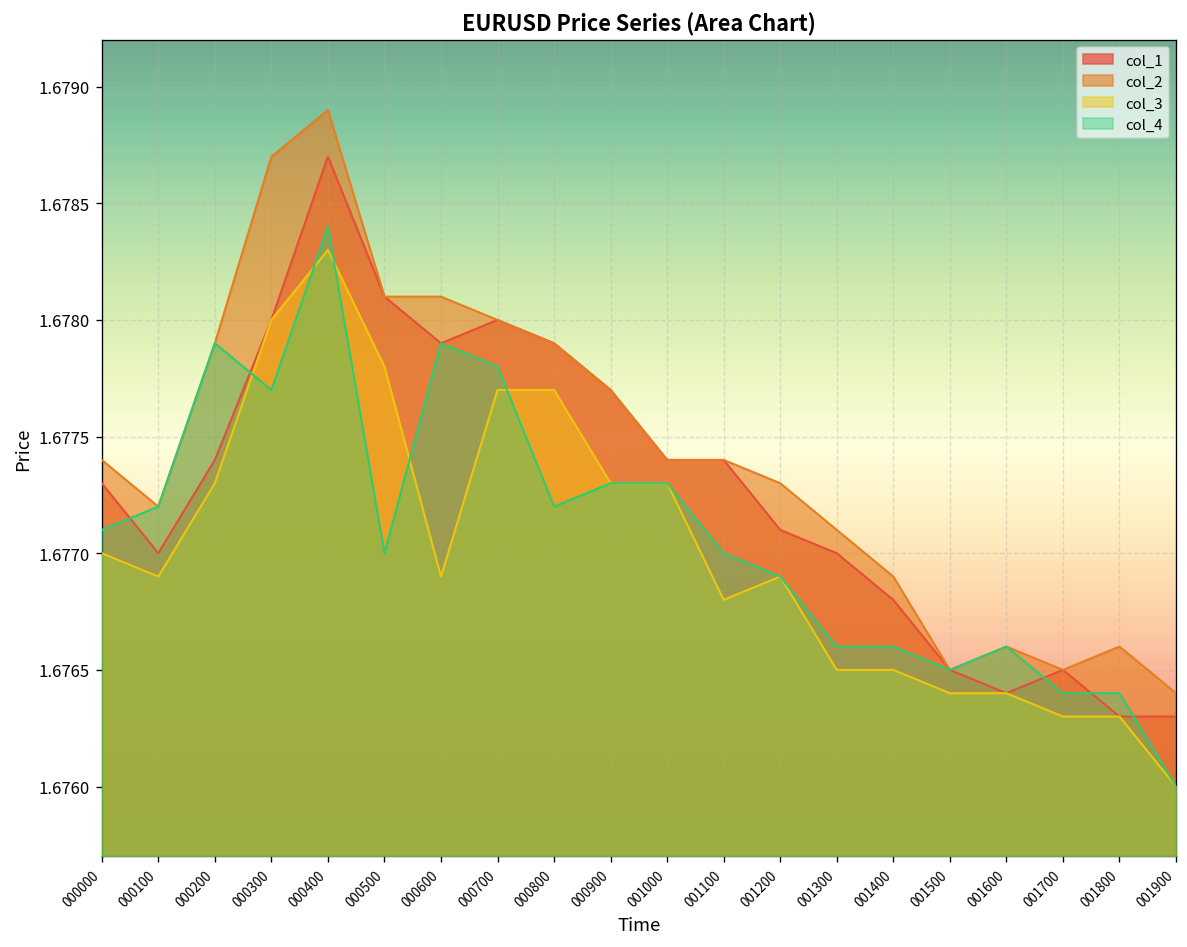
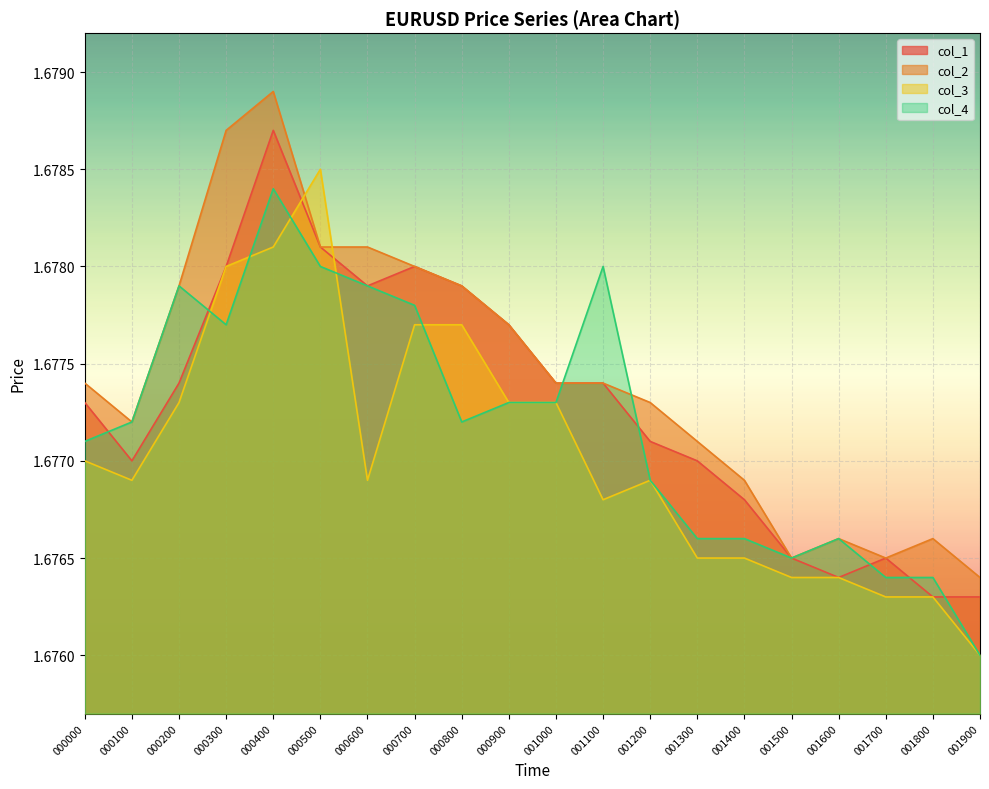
col_3, 000400: 1.6783 -> 1.6781
col_3, 000500: 1.6778 -> 1.6785
col_4, 000500: 1.677 -> 1.678
col_4, 001100: 1.677 -> 1.678
